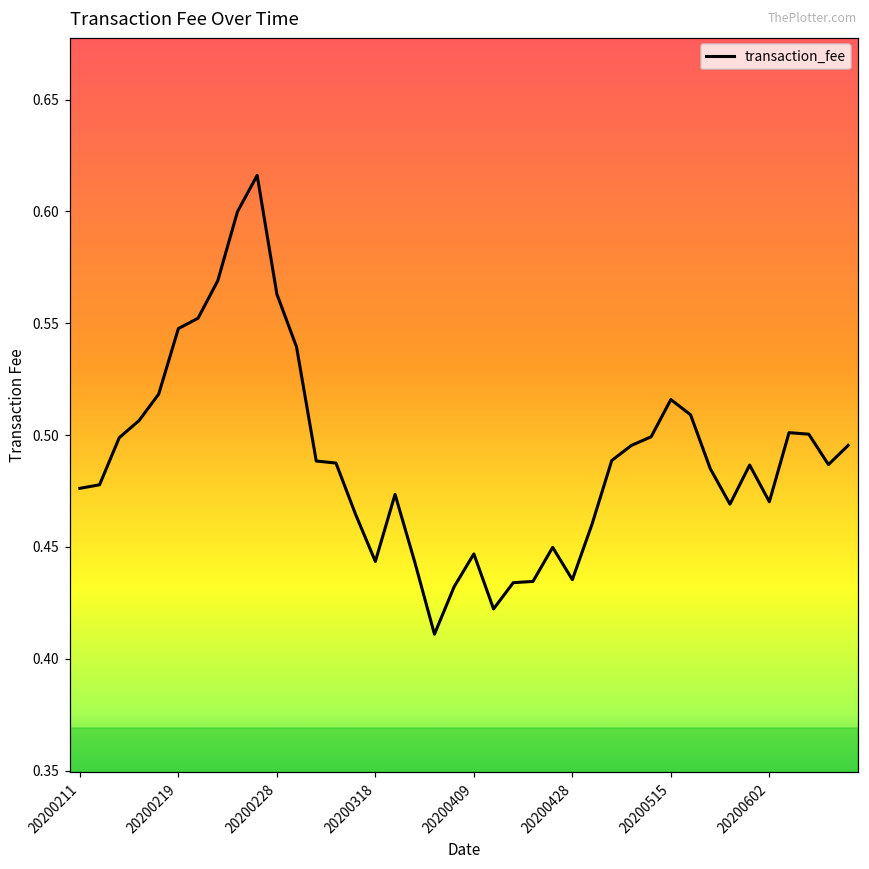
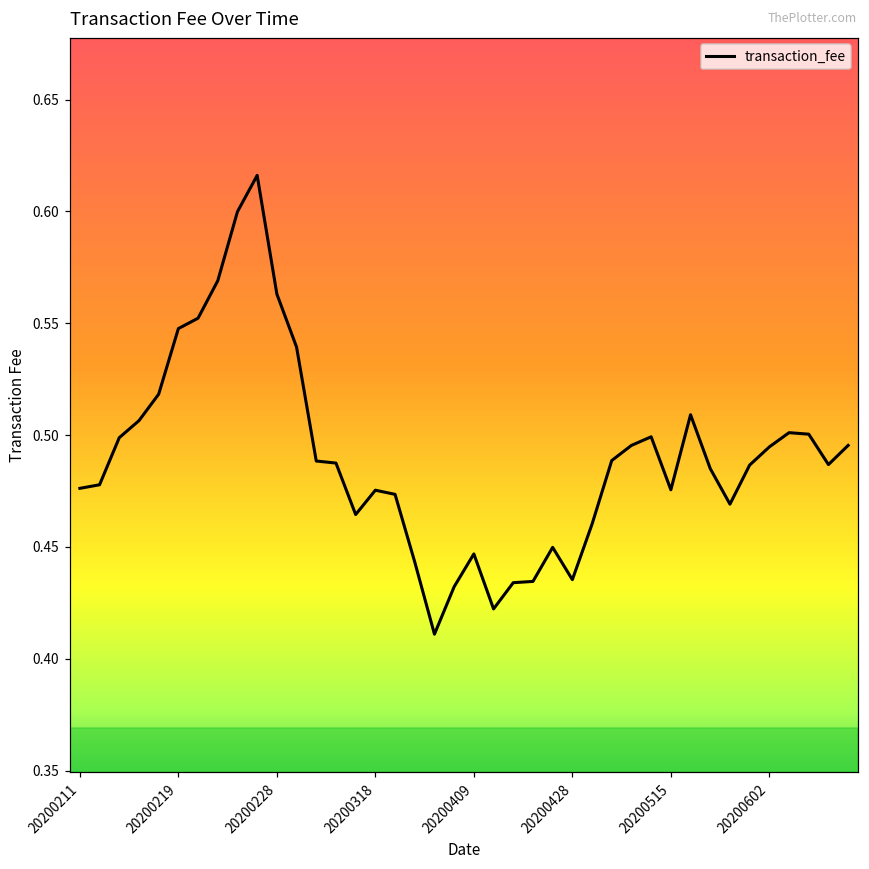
20200318: 0.444 -> 0.475
20200515: 0.516 -> 0.476
20200602: 0.470 -> 0.495
